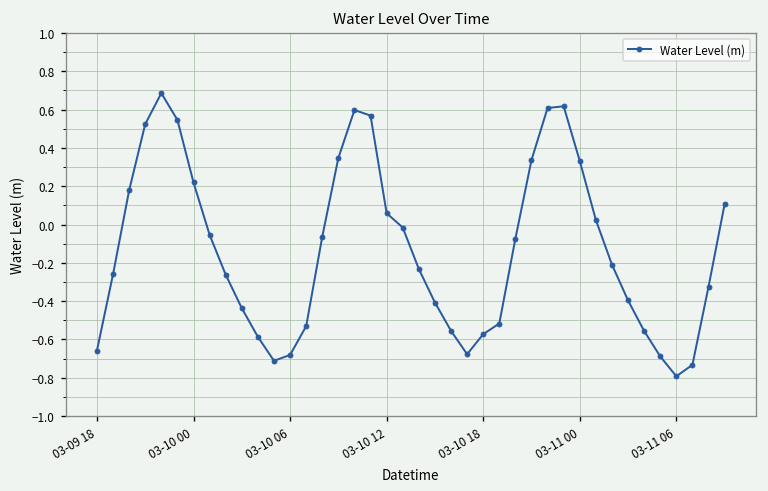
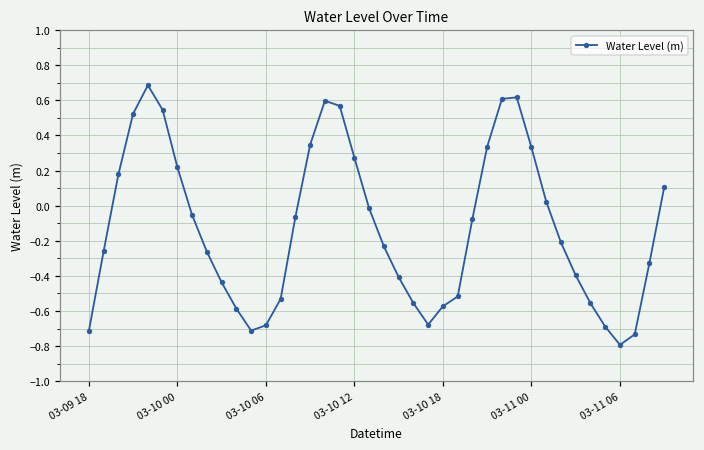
03-09 18: -0.66 -> -0.71
03-10 12: 0.06 -> 0.27
